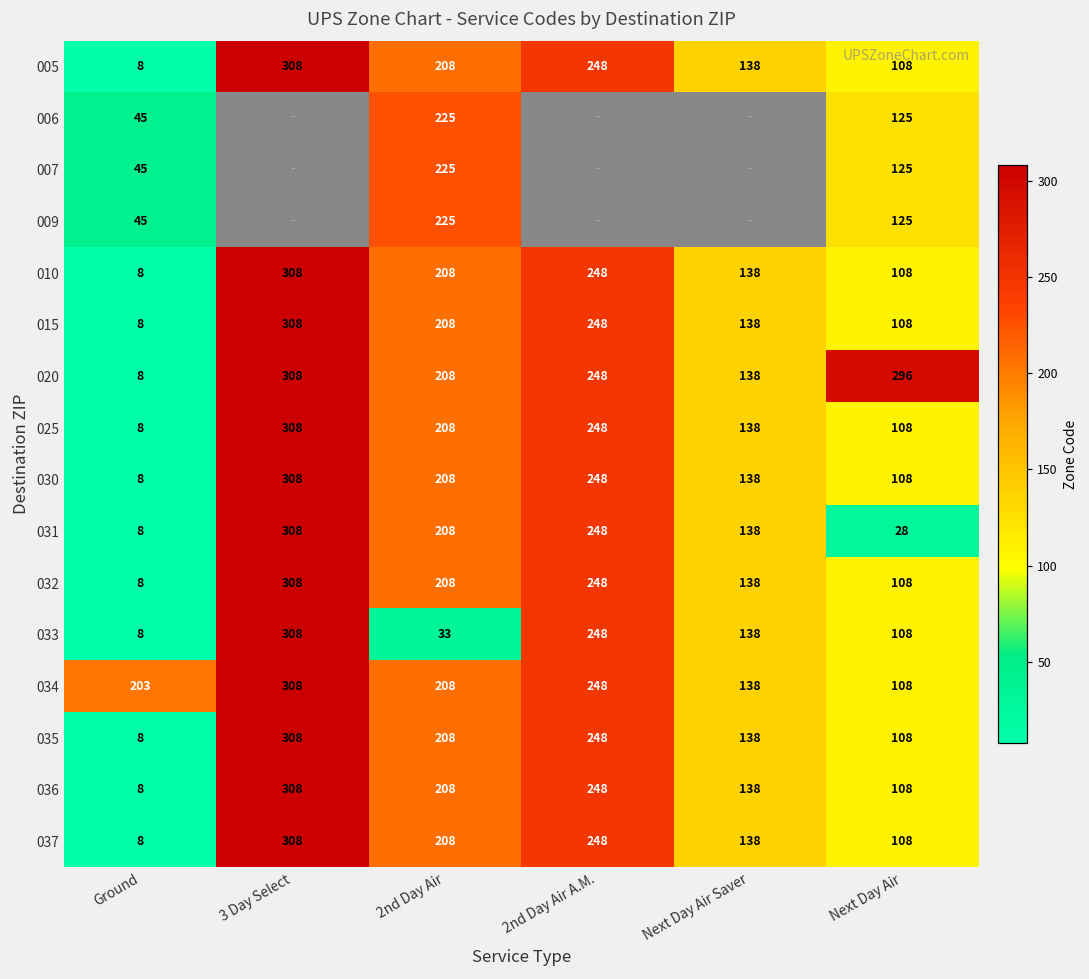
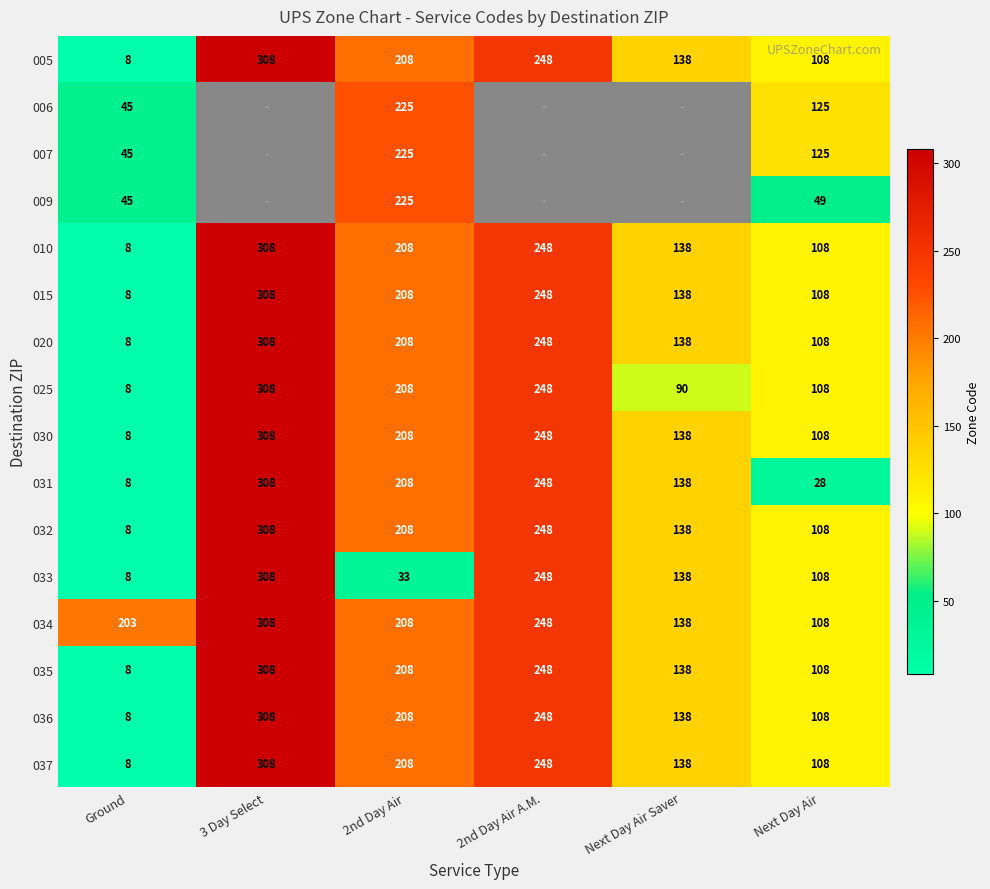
009, Next Day Air: 125 -> 49
020, Next Day Air: 296 -> 108
025, Next Day Air Saver: 138 -> 90
